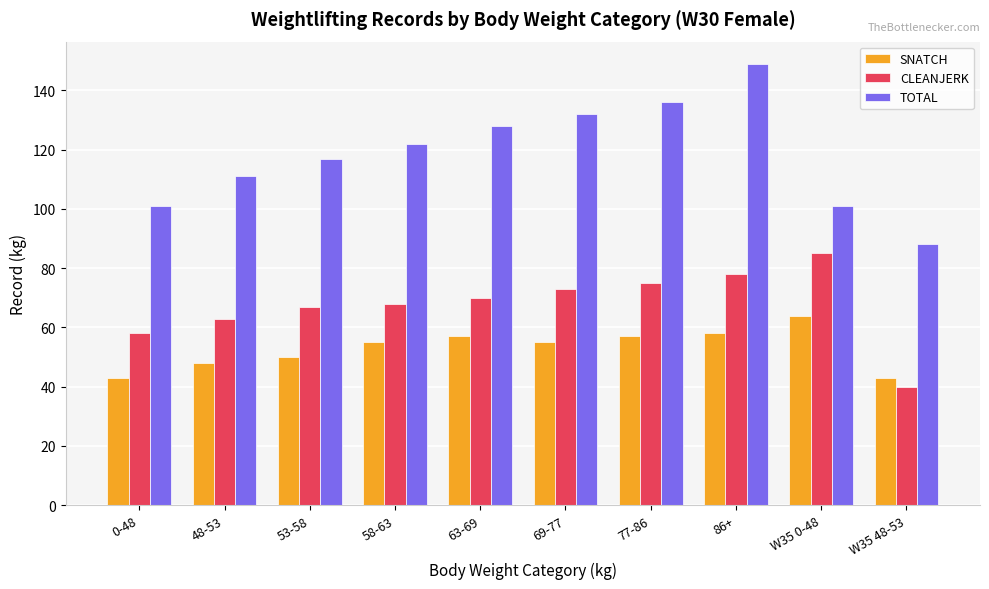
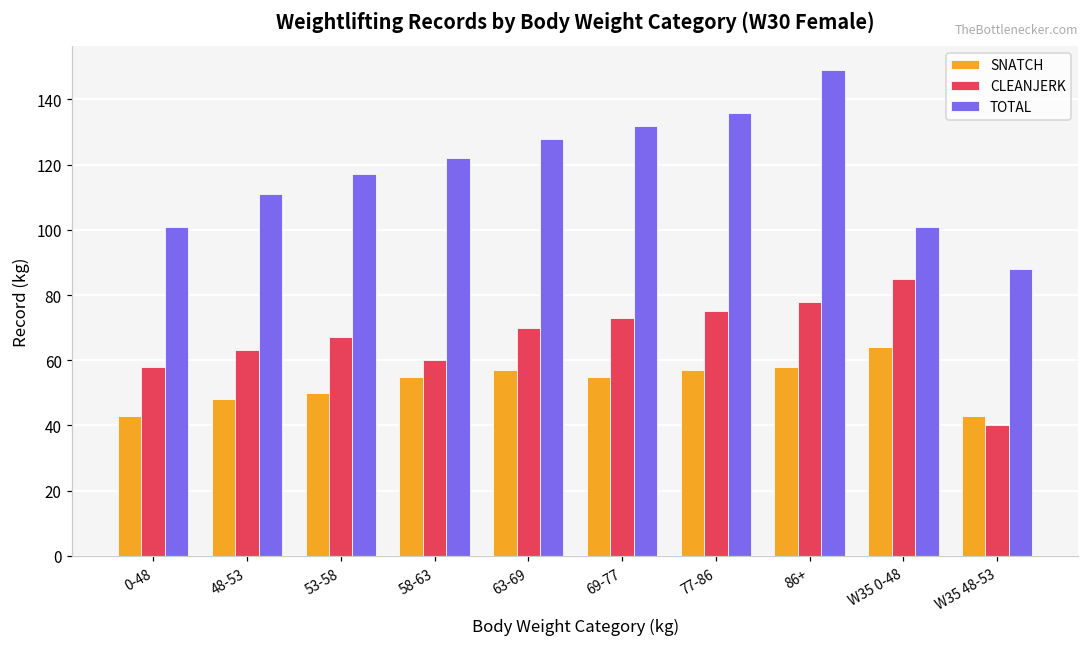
CLEANJERK, 58-63: 68 -> 60
